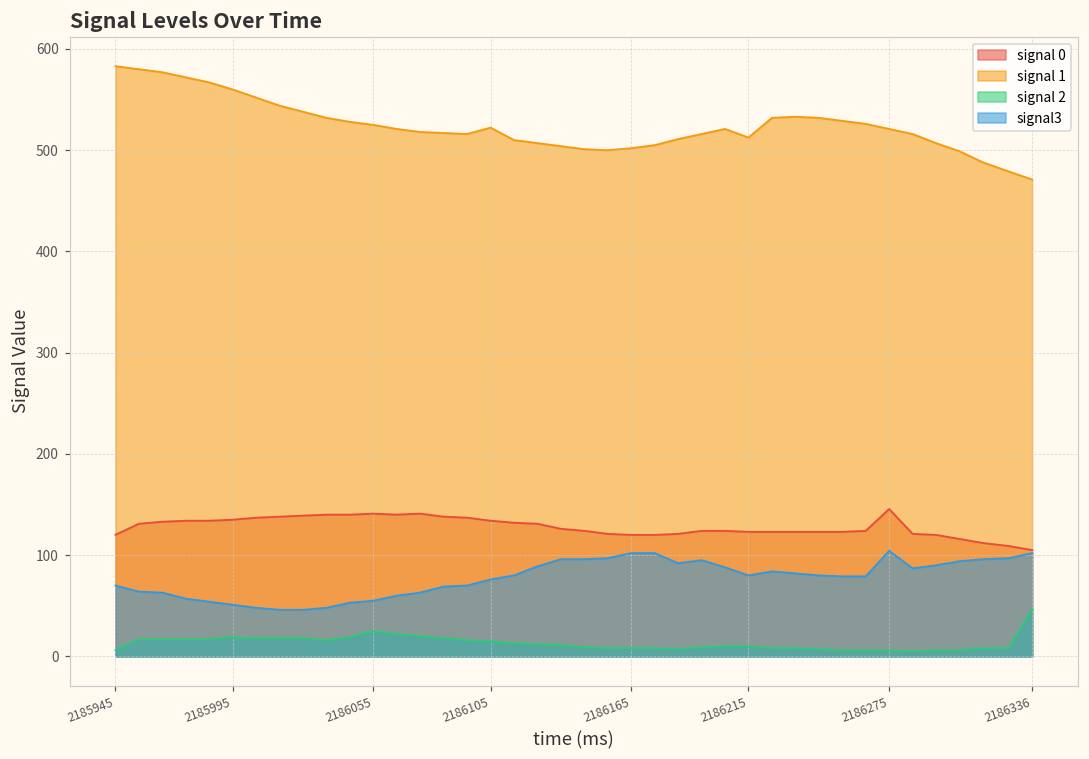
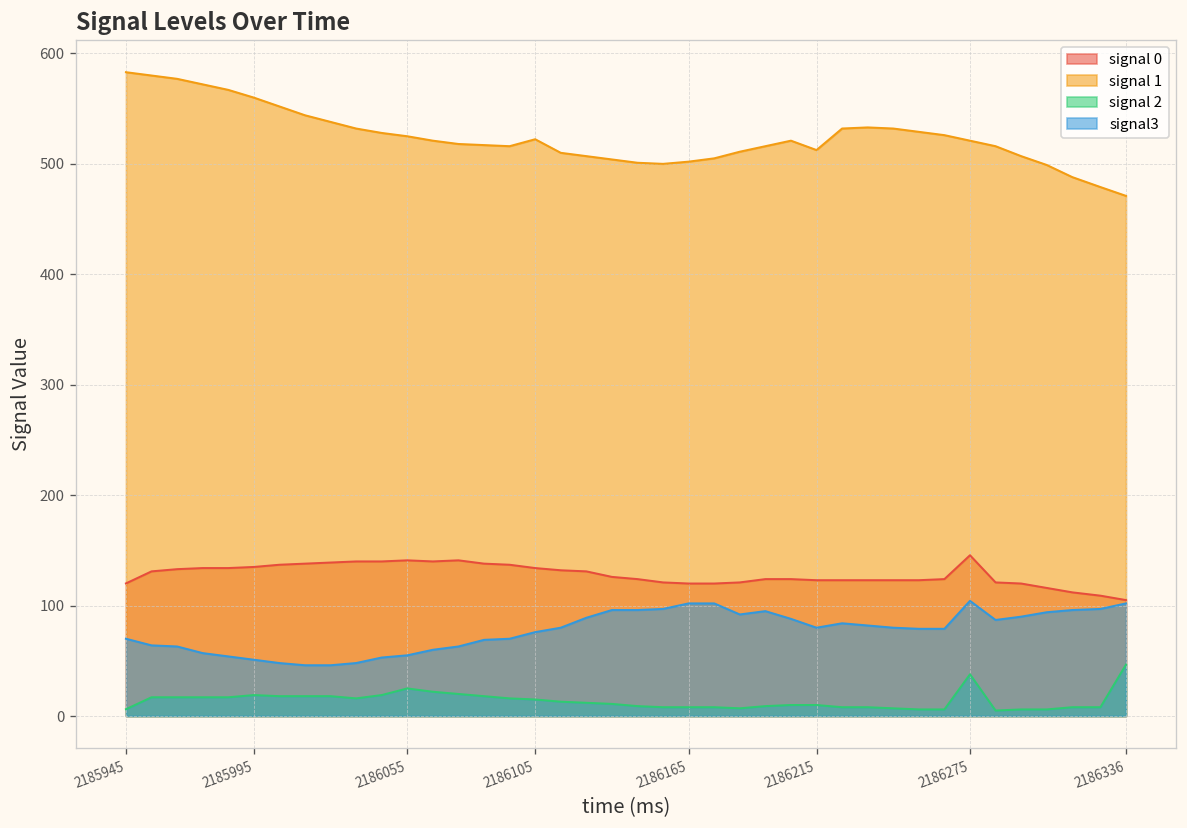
signal 2, 2186275: 10 -> 40
